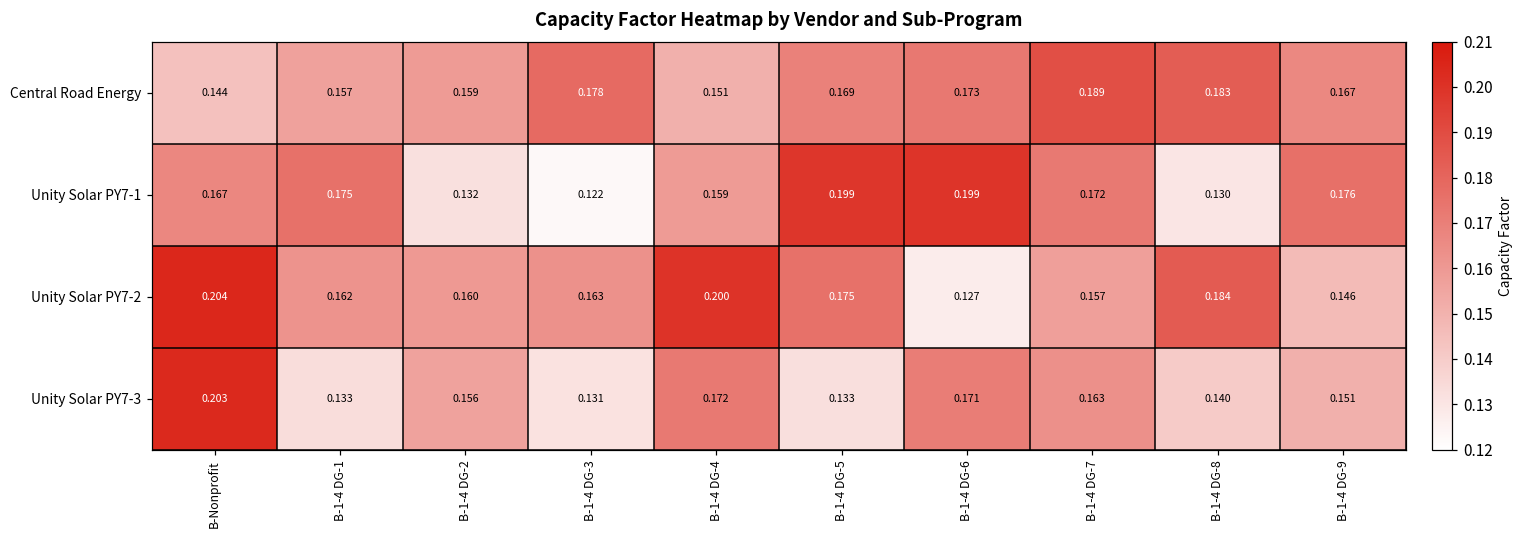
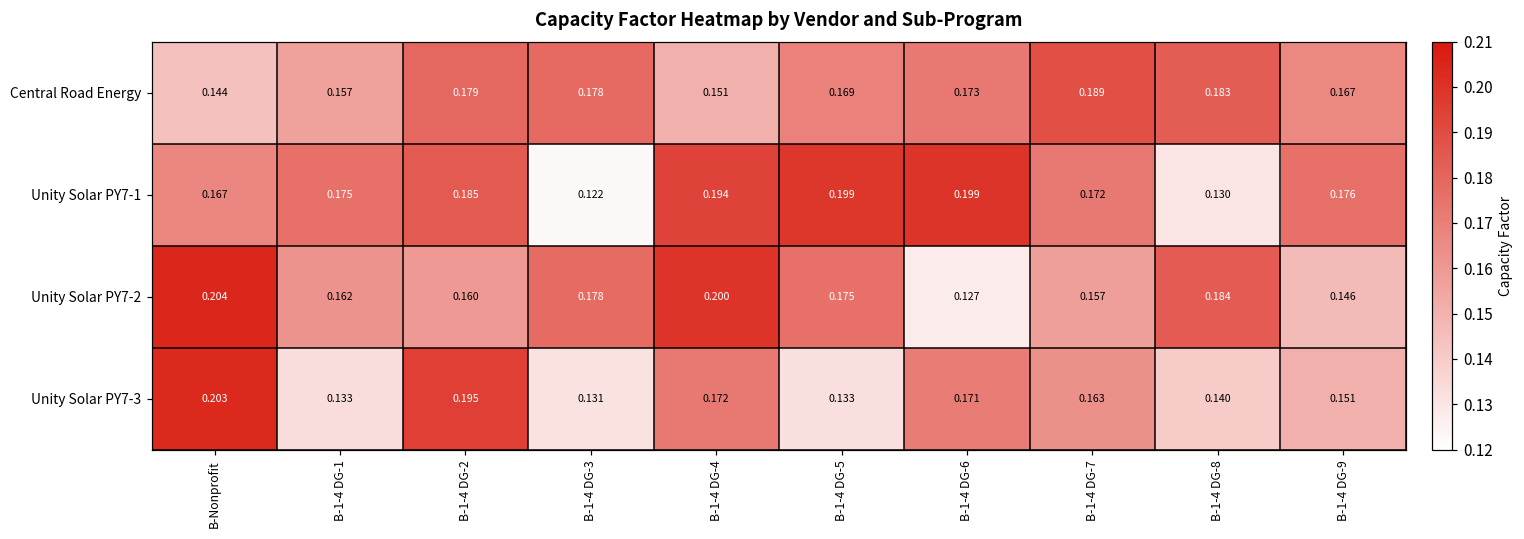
Central Road Energy, B-1-4 DG-2: 0.159 -> 0.179
Unity Solar PY7-1, B-1-4 DG-2: 0.132 -> 0.185
Unity Solar PY7-1, B-1-4 DG-4: 0.159 -> 0.194
Unity Solar PY7-2, B-1-4 DG-3: 0.163 -> 0.178
Unity Solar PY7-3, B-1-4 DG-2: 0.156 -> 0.195
